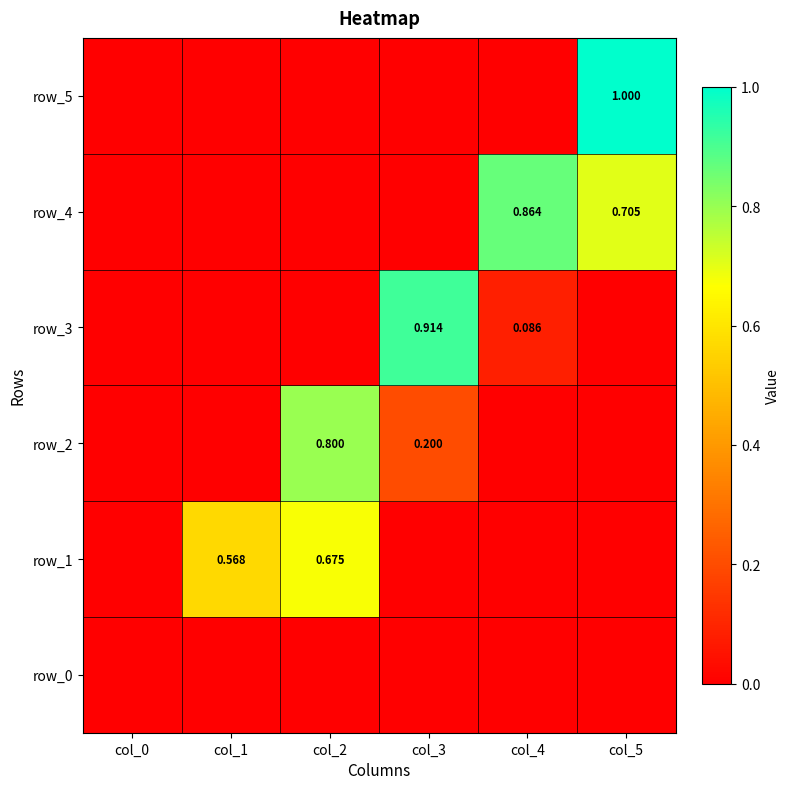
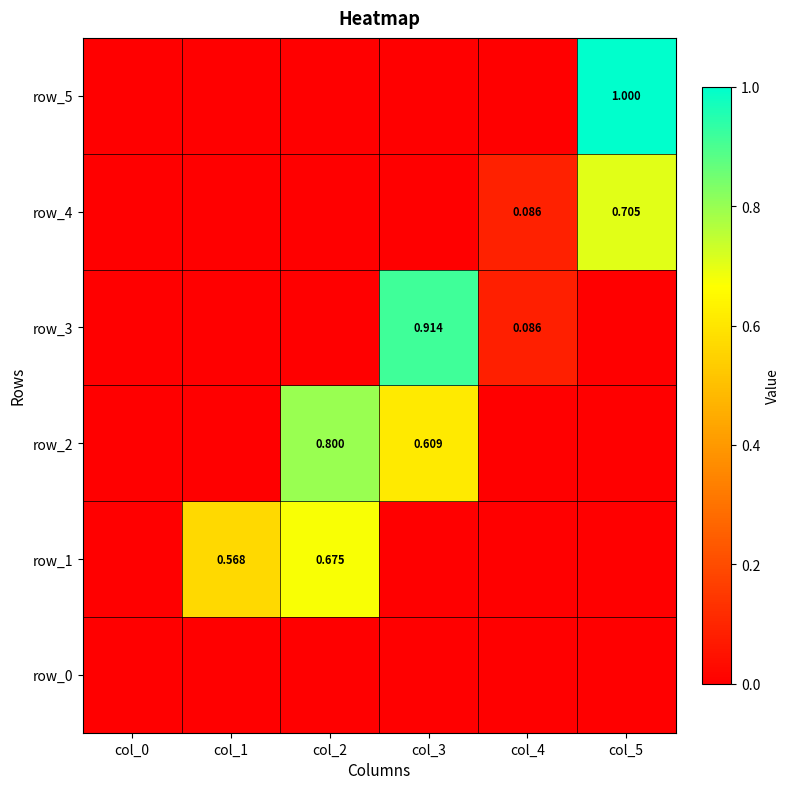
row_4, col_4: 0.864 -> 0.086
row_2, col_3: 0.200 -> 0.609
